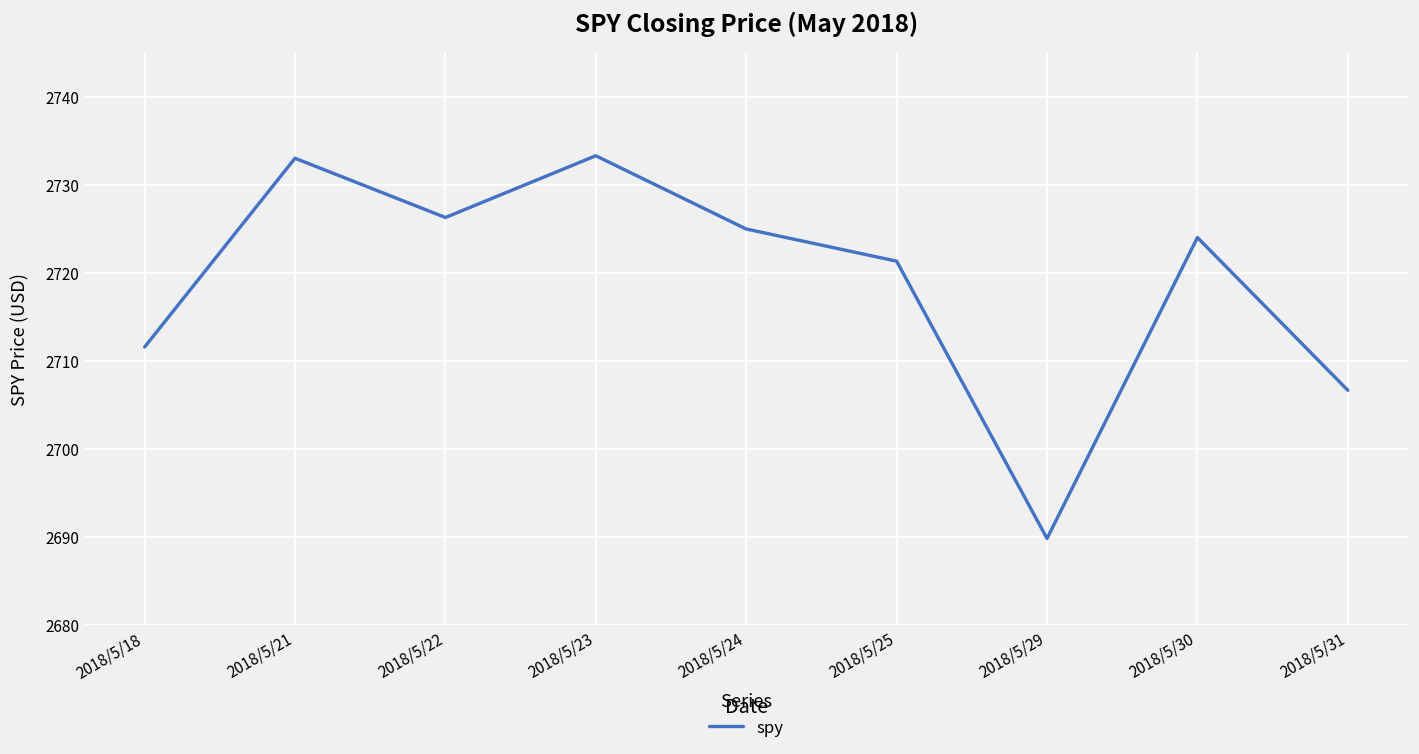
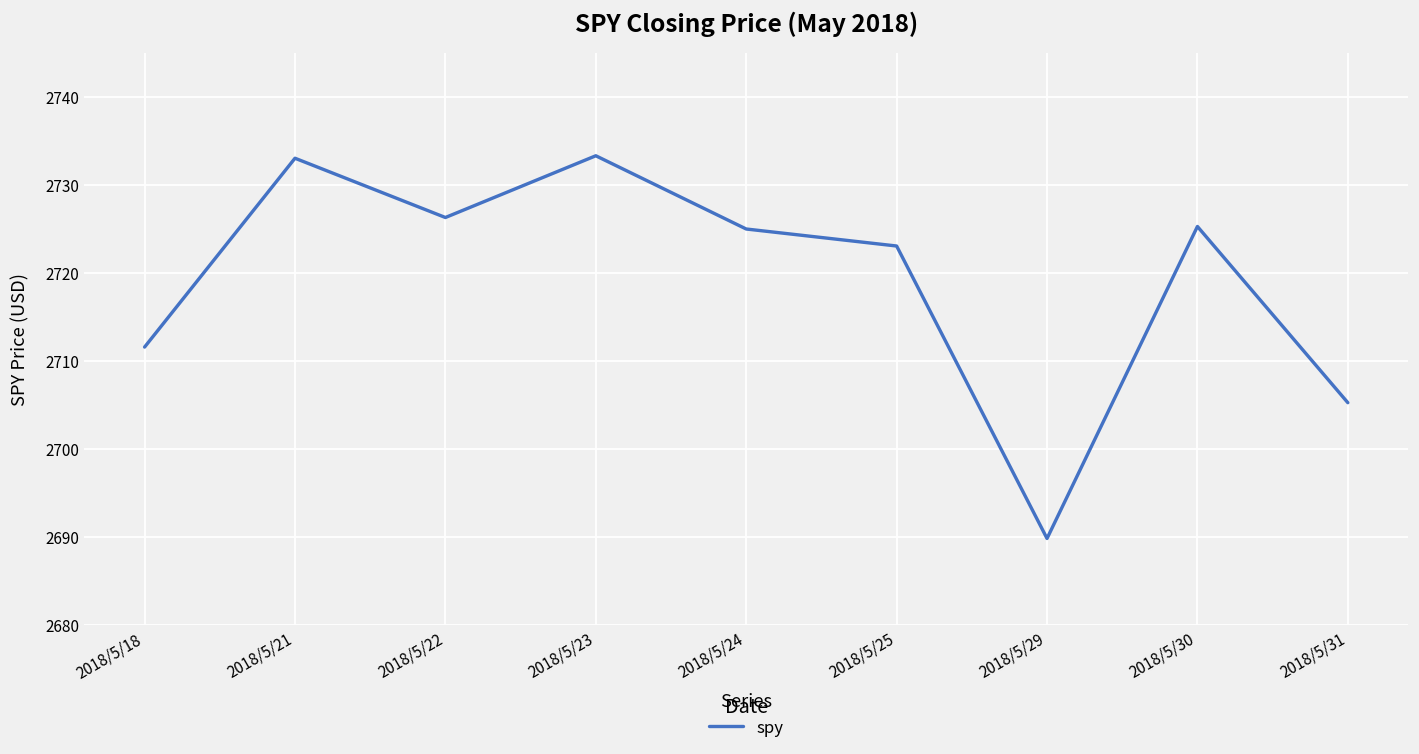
2018/5/25: 2721 -> 2723
2018/5/30: 2724 -> 2725
2018/5/31: 2707 -> 2705
